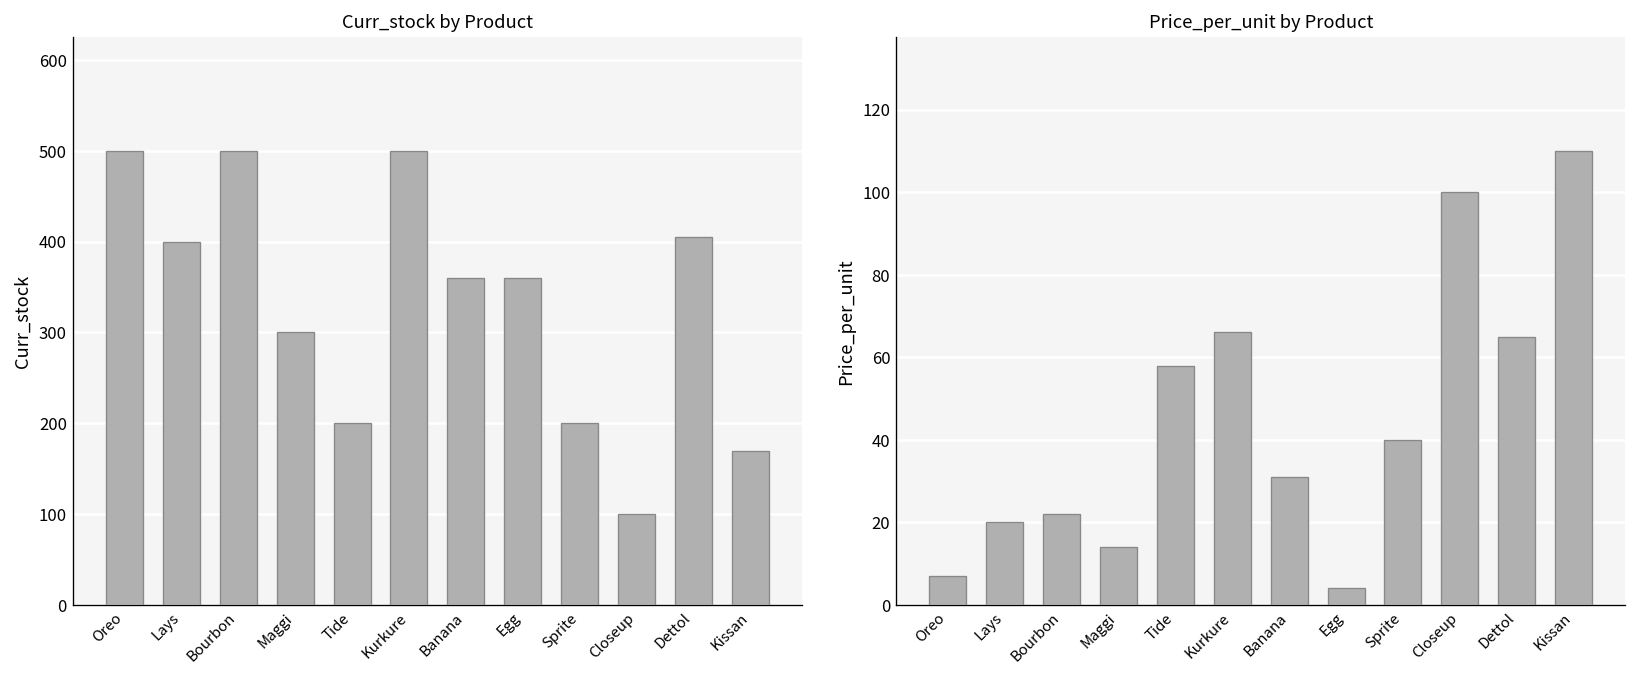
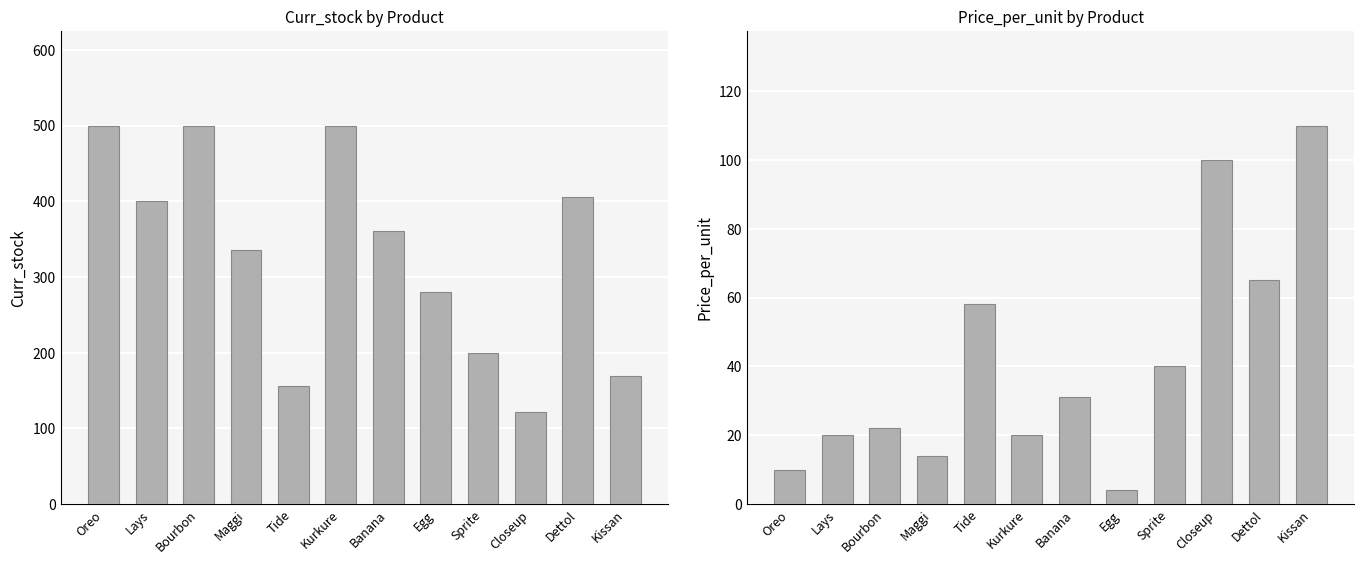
Curr_stock by Product, Maggi: 300 -> 340
Curr_stock by Product, Tide: 200 -> 160
Curr_stock by Product, Egg: 360 -> 280
Curr_stock by Product, Closeup: 100 -> 120
Price_per_unit by Product, Oreo: 7 -> 10
Price_per_unit by Product, Kurkure: 66 -> 20
